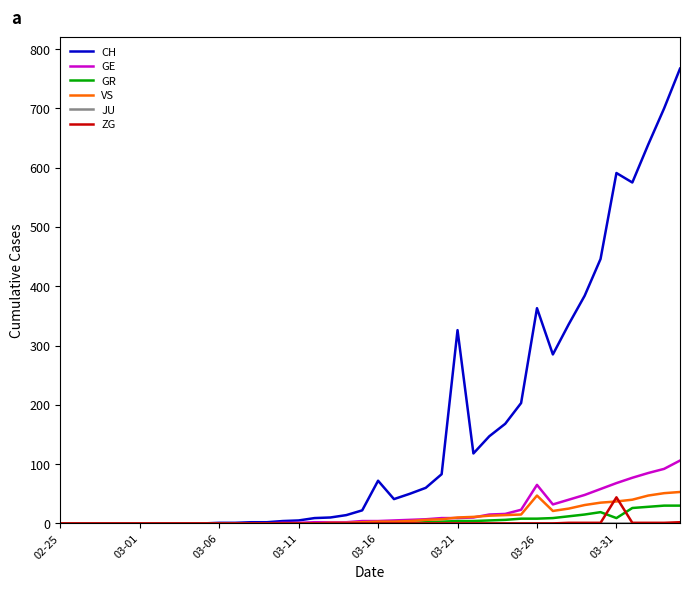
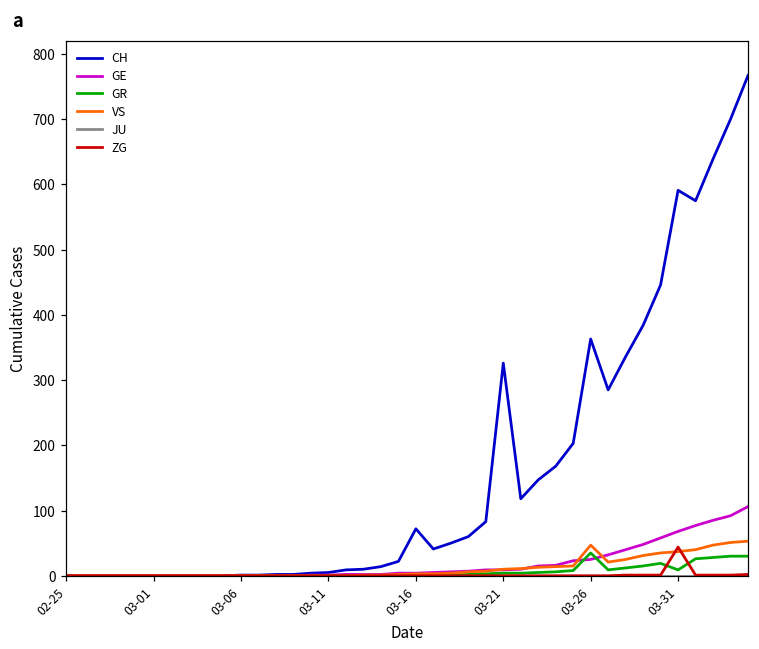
GE, 03-26: 70 -> 30
GR, 03-26: 10 -> 40
